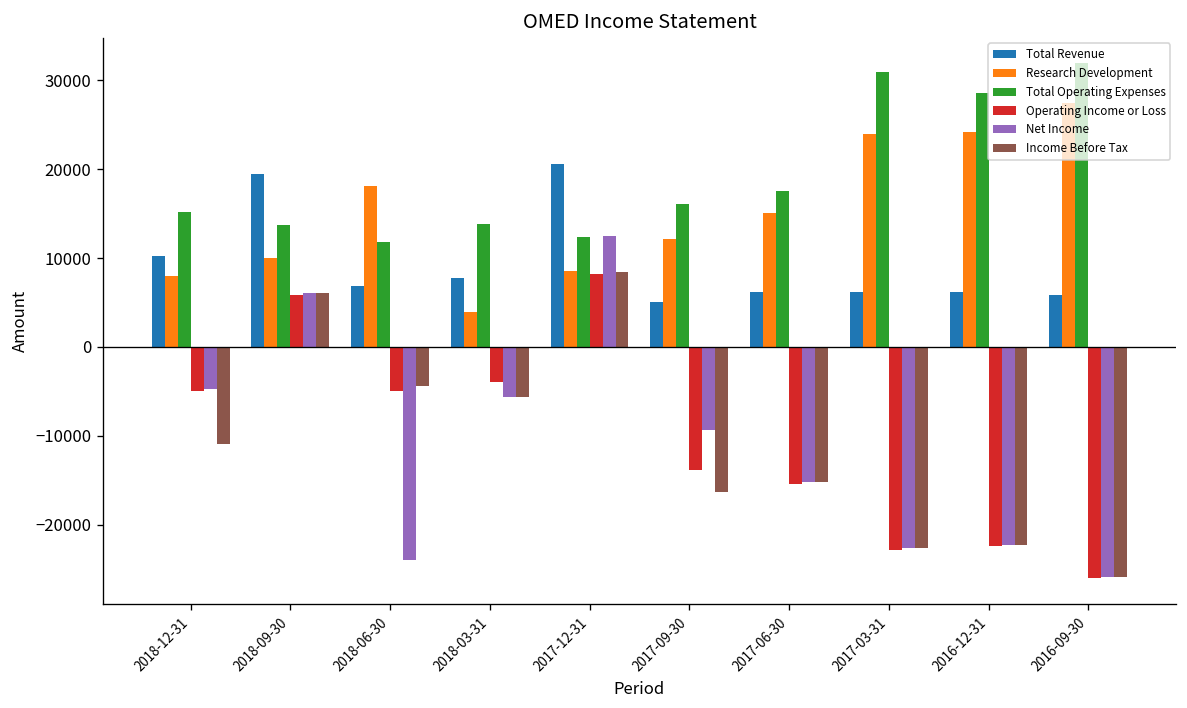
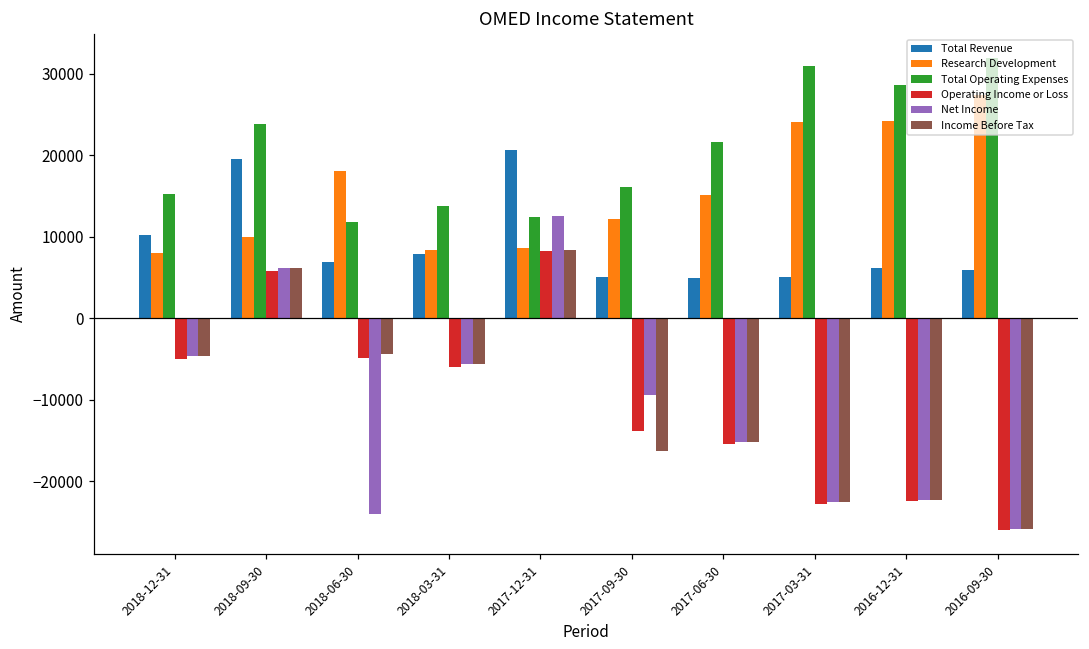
Income Before Tax, 2018-12-31: -11000 -> -5000
Total Operating Expenses, 2018-09-30: 14000 -> 24000
Research Development, 2018-03-31: 4000 -> 8000
Operating Income or Loss, 2018-03-31: -4000 -> -6000
Total Revenue, 2017-06-30: 6000 -> 5000
Total Operating Expenses, 2017-06-30: 18000 -> 22000
Total Revenue, 2017-03-31: 6000 -> 5000
